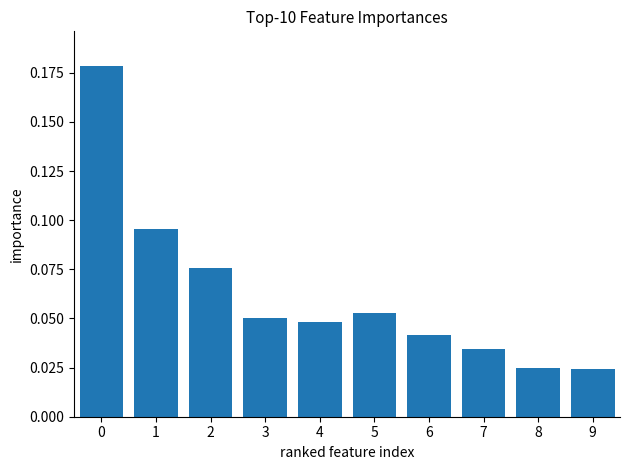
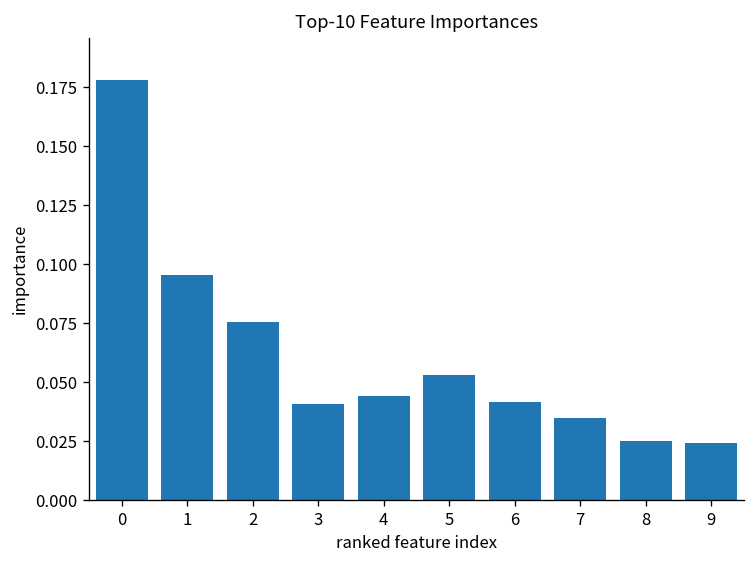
3: 0.050 -> 0.041
4: 0.048 -> 0.044
